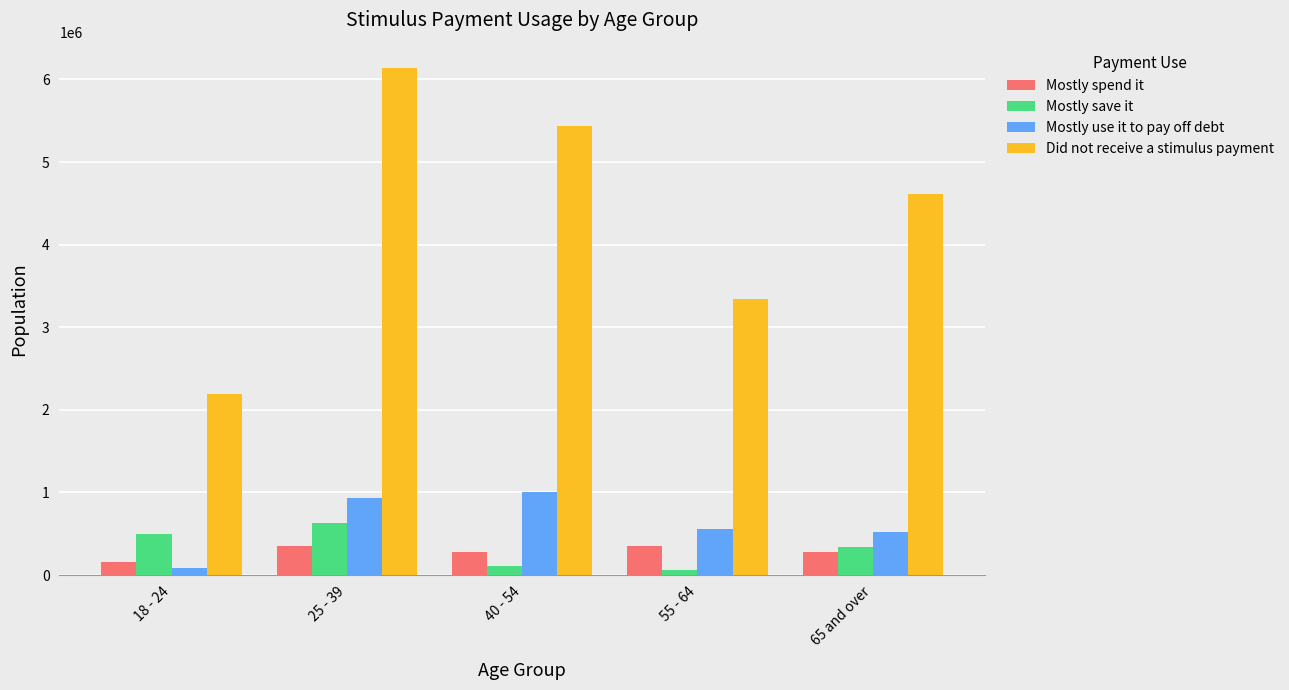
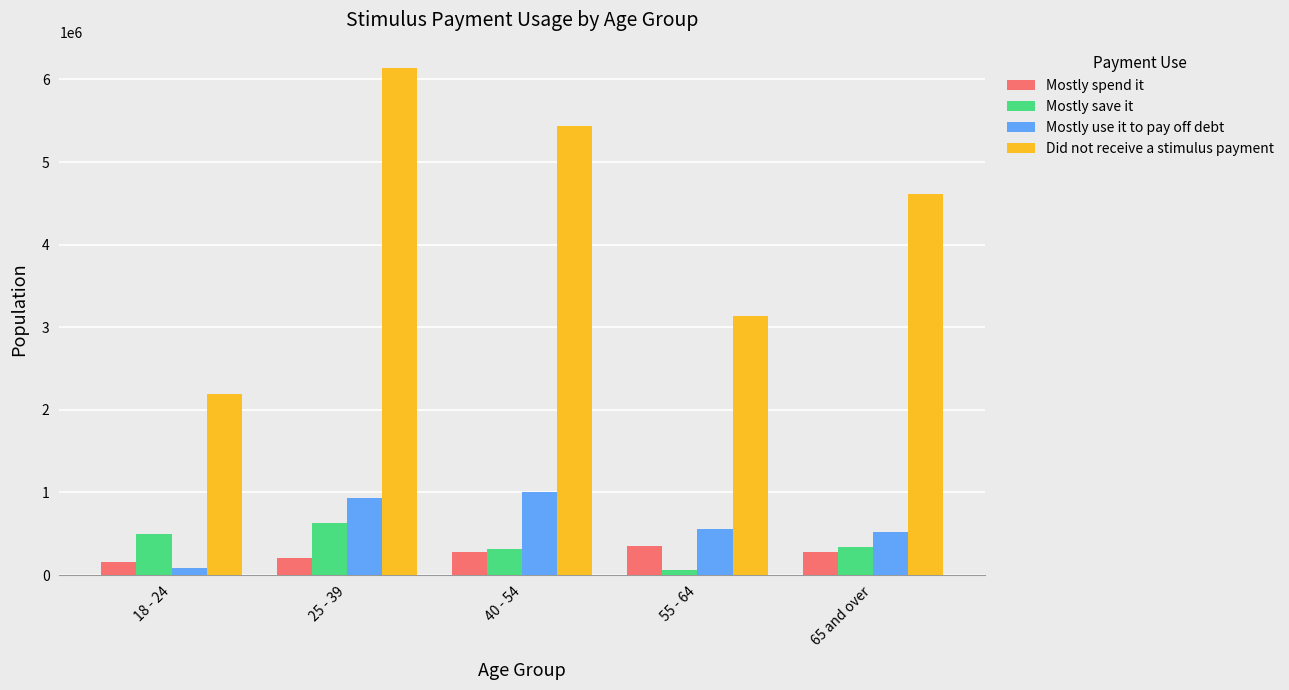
Mostly spend it, 25 - 39: 300000 -> 200000
Mostly save it, 40 - 54: 100000 -> 300000
Did not receive a stimulus payment, 55 - 64: 3300000 -> 3100000
